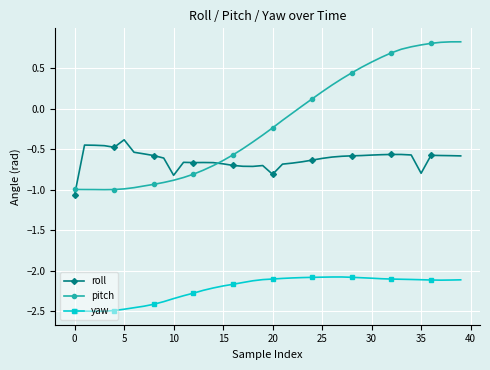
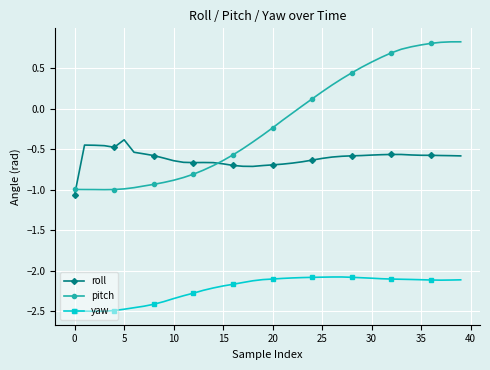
roll, 10: -0.8 -> -0.6
roll, 20: -0.8 -> -0.7
roll, 35: -0.8 -> -0.6
